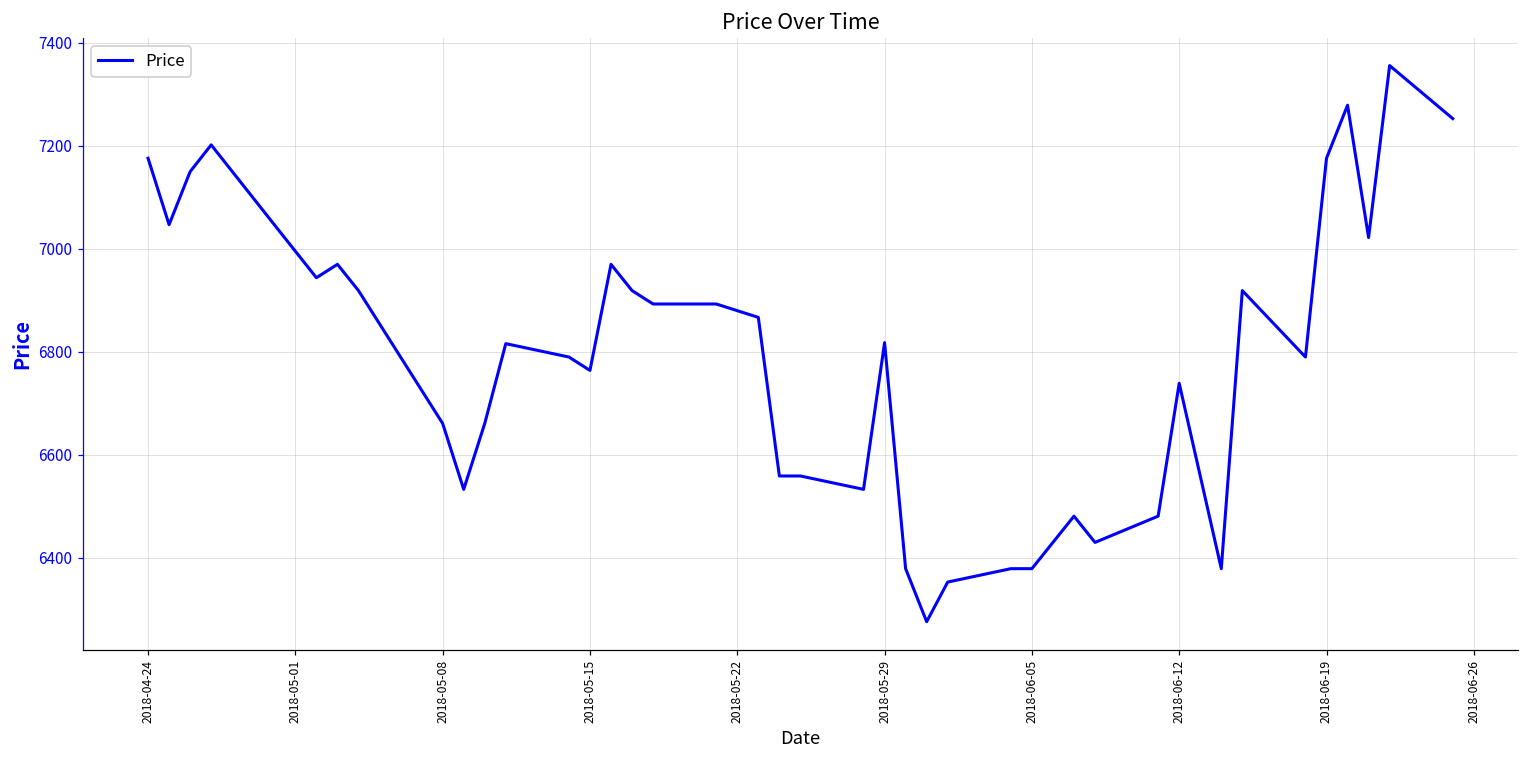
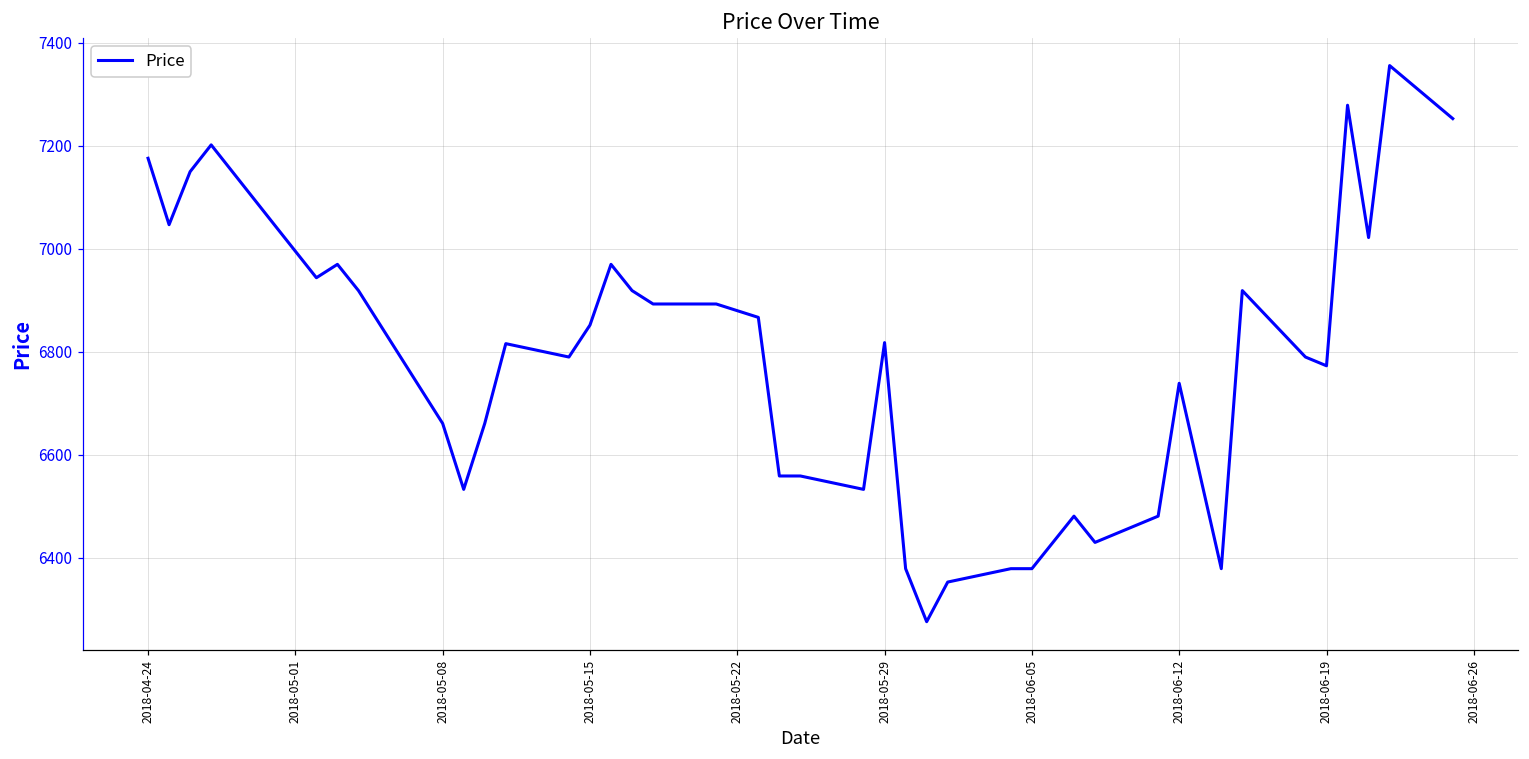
2018-05-15: 6760 -> 6850
2018-06-19: 7180 -> 6770
